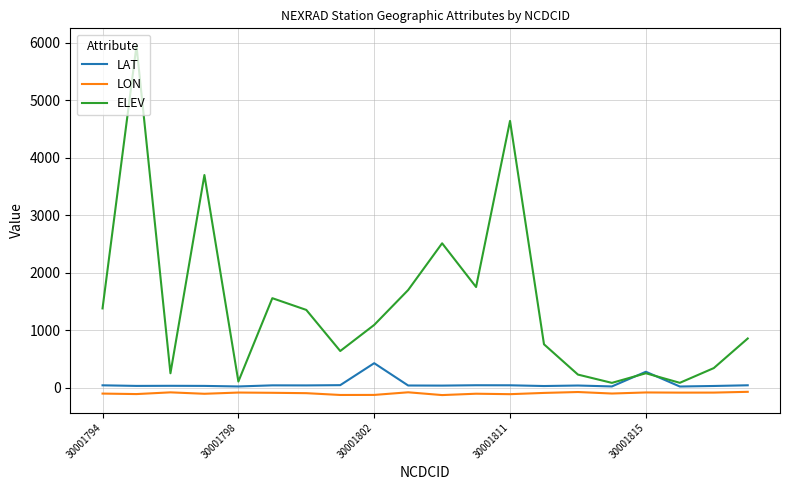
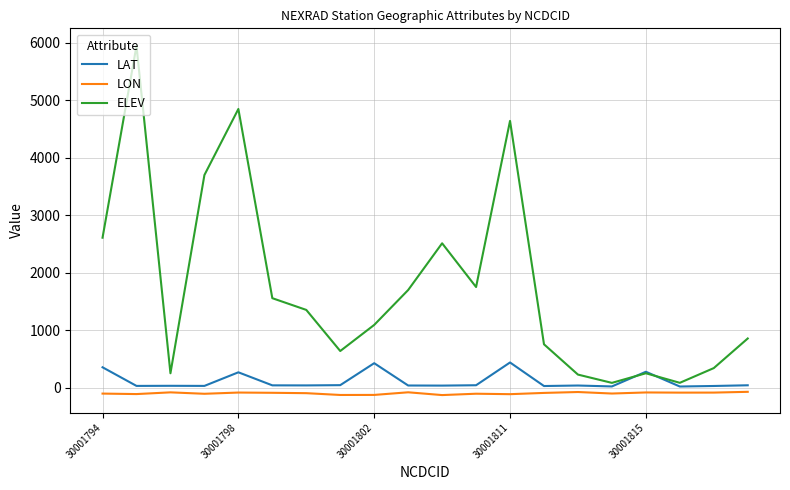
LAT, 30001794: 0 -> 400
ELEV, 30001794: 1400 -> 2600
LAT, 30001798: 0 -> 300
ELEV, 30001798: 100 -> 4900
LAT, 30001811: 0 -> 400
